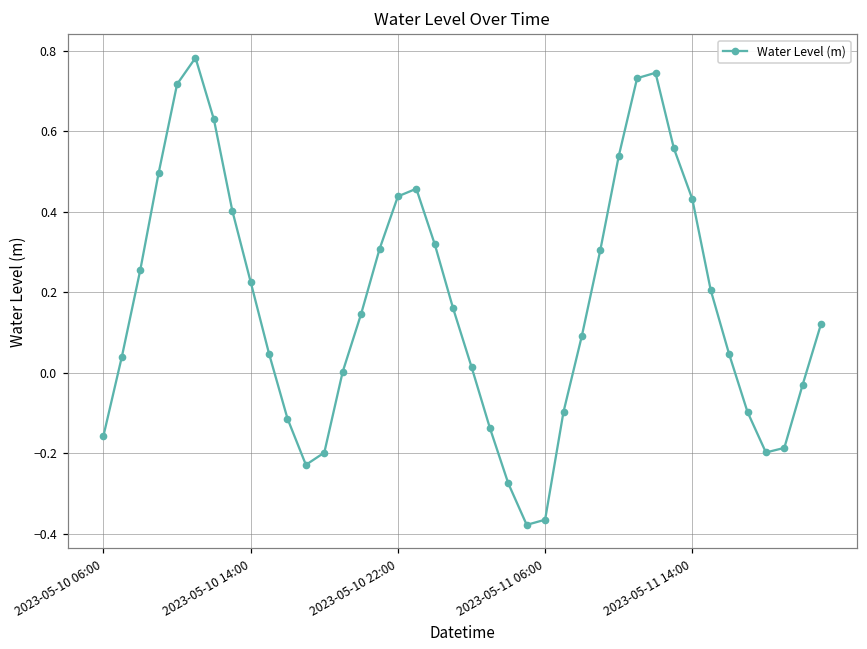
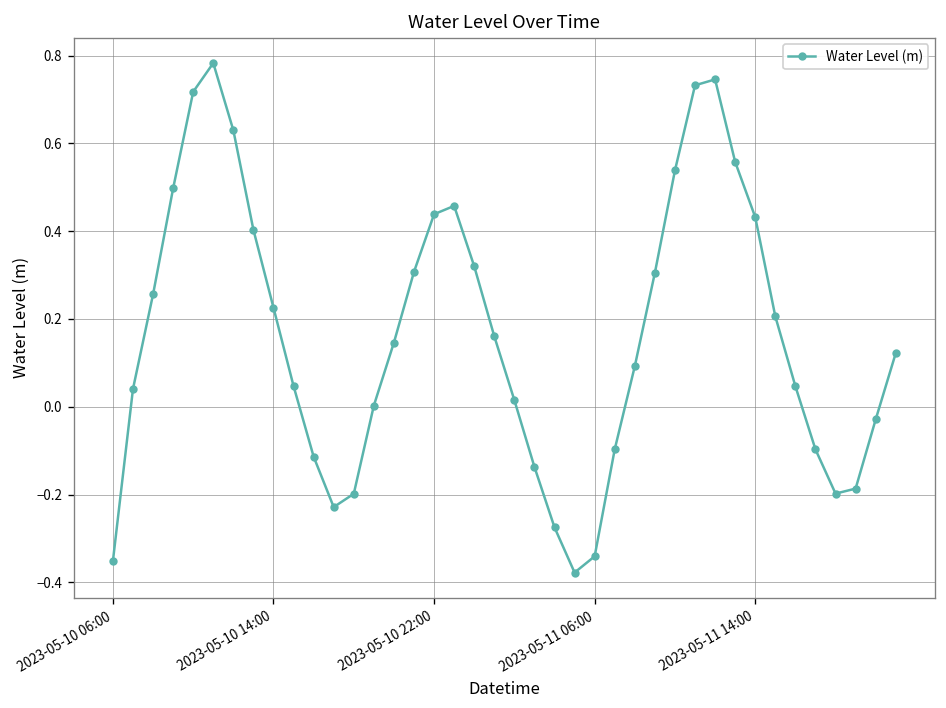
2023-05-10 06:00: -0.16 -> -0.35
2023-05-11 06:00: -0.37 -> -0.34
